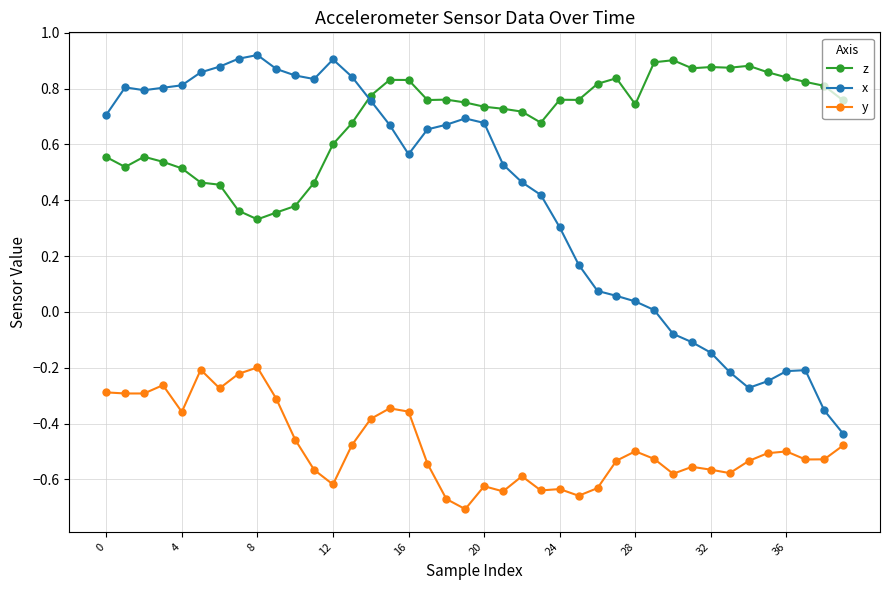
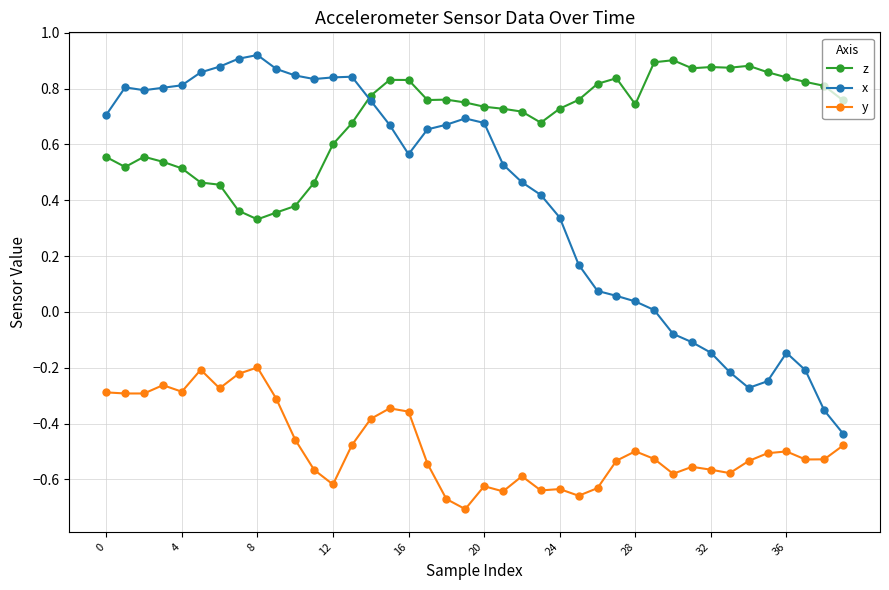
y, 4: -0.36 -> -0.29
x, 12: 0.90 -> 0.84
z, 24: 0.76 -> 0.73
x, 24: 0.30 -> 0.34
x, 36: -0.21 -> -0.15
